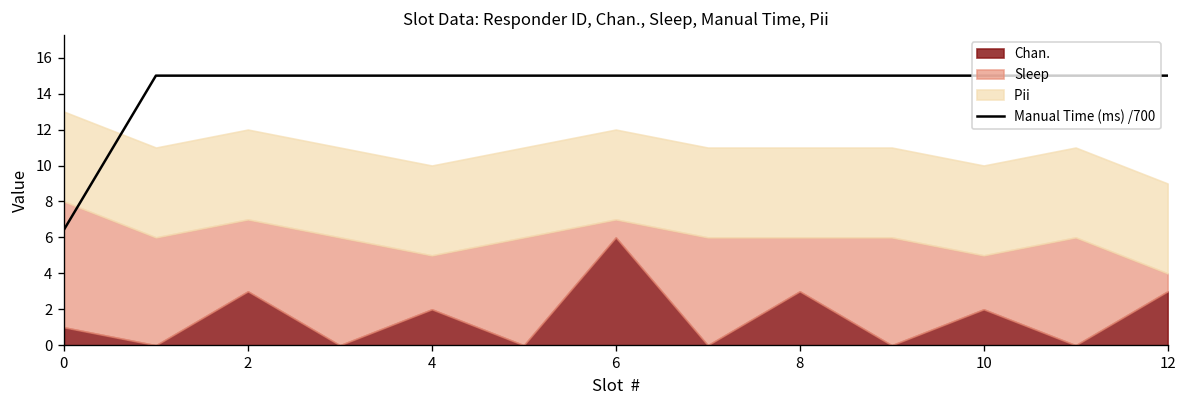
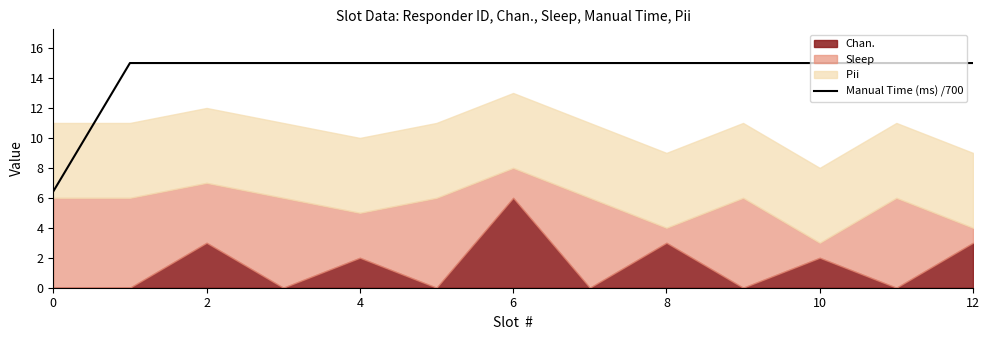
Chan., 0: 1 -> 0
Sleep, 0: 7 -> 6
Sleep, 6: 1 -> 2
Sleep, 8: 3 -> 1
Sleep, 10: 3 -> 1
